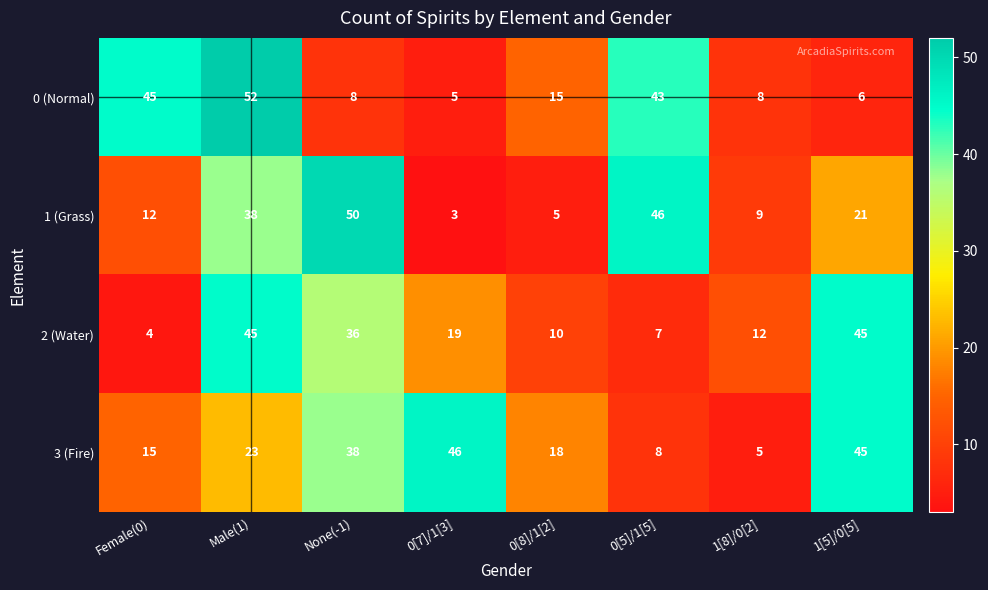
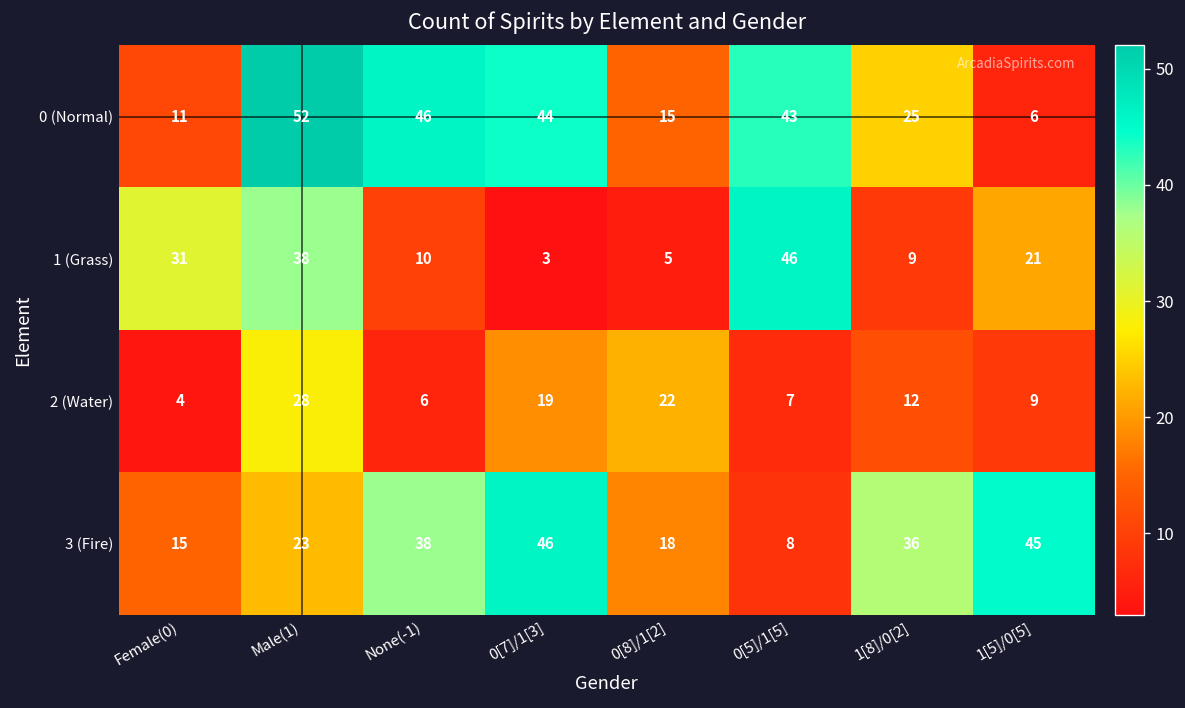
0 (Normal), Female(0): 45 -> 11
0 (Normal), None(-1): 8 -> 46
0 (Normal), 0[7]/1[3]: 5 -> 44
0 (Normal), 1[8]/0[2]: 8 -> 25
1 (Grass), Female(0): 12 -> 31
1 (Grass), None(-1): 50 -> 10
2 (Water), Male(1): 45 -> 28
2 (Water), None(-1): 36 -> 6
2 (Water), 0[8]/1[2]: 10 -> 22
2 (Water), 1[5]/0[5]: 45 -> 9
3 (Fire), 1[8]/0[2]: 5 -> 36
